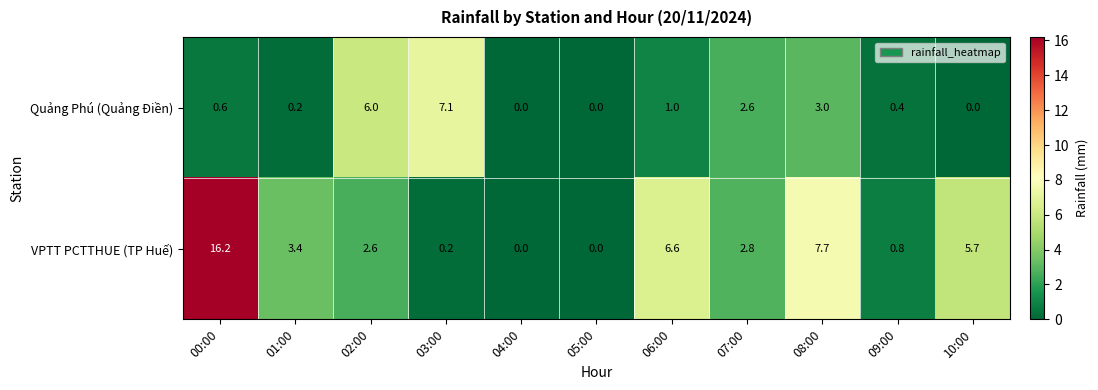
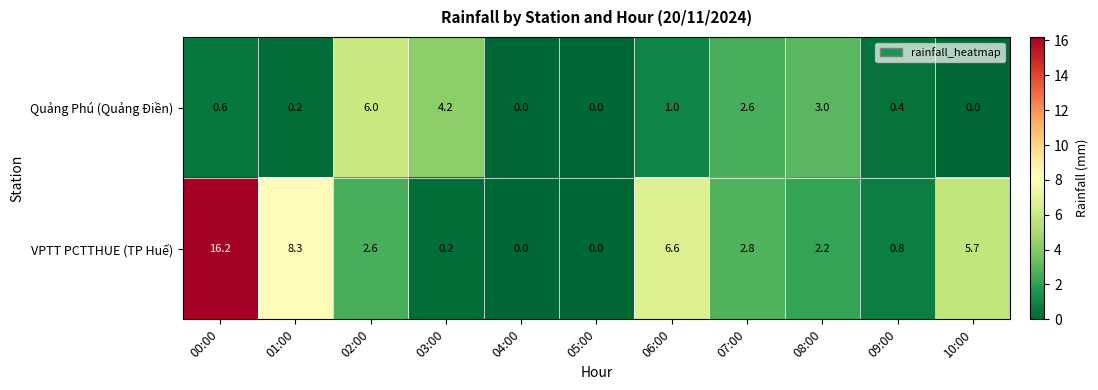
Quảng Phú (Quảng Điền), 03:00: 7.1 -> 4.2
VPTT PCTTHUE (TP Huế), 01:00: 3.4 -> 8.3
VPTT PCTTHUE (TP Huế), 08:00: 7.7 -> 2.2
